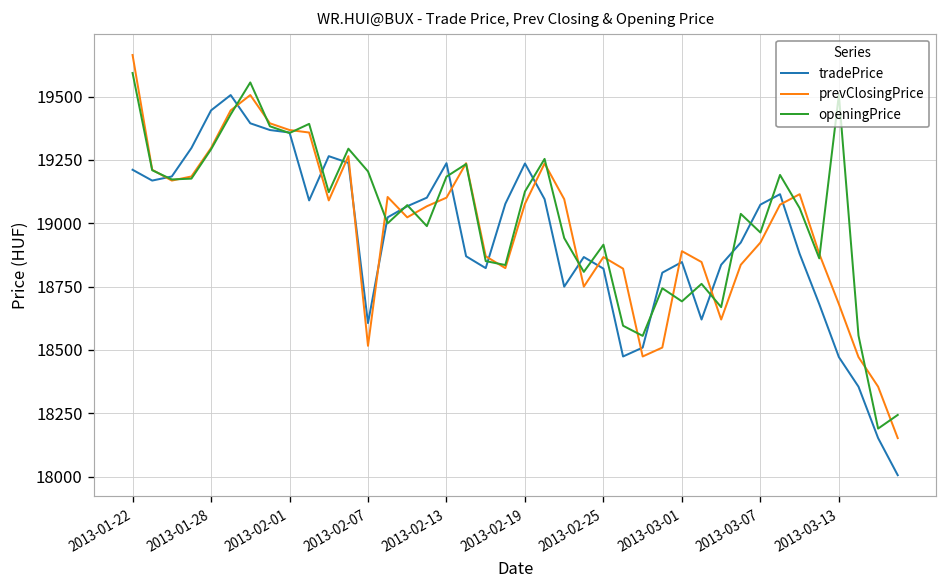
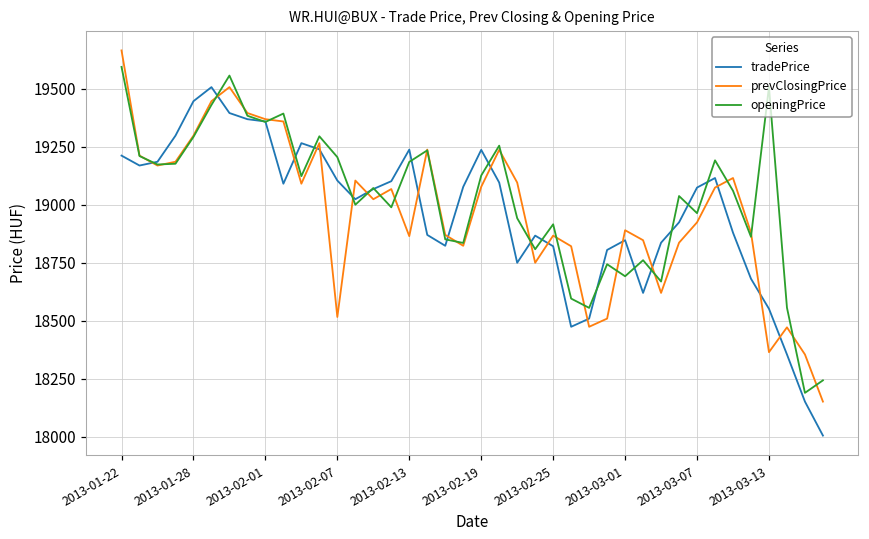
tradePrice, 2013-02-07: 18610 -> 19100
prevClosingPrice, 2013-02-13: 19100 -> 18860
tradePrice, 2013-03-13: 18470 -> 18550
prevClosingPrice, 2013-03-13: 18680 -> 18360
